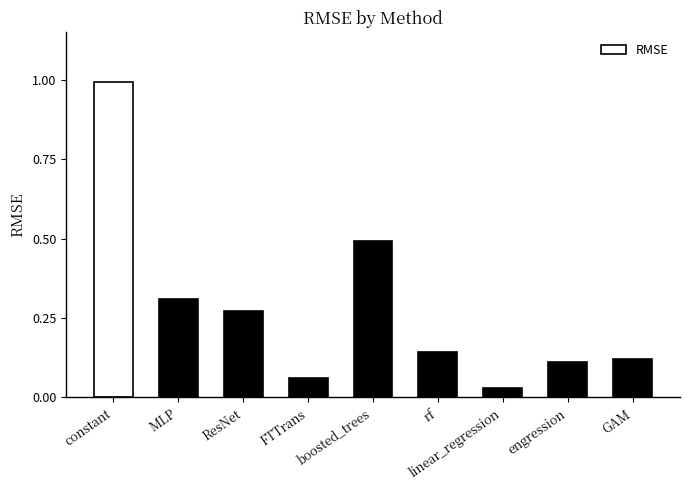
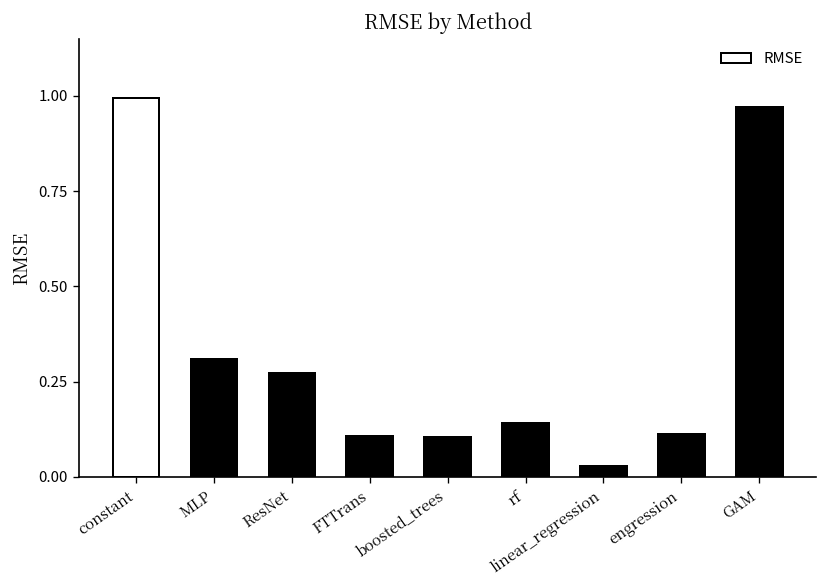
FTTrans: 0.06 -> 0.11
boosted_trees: 0.49 -> 0.10
GAM: 0.12 -> 0.97
